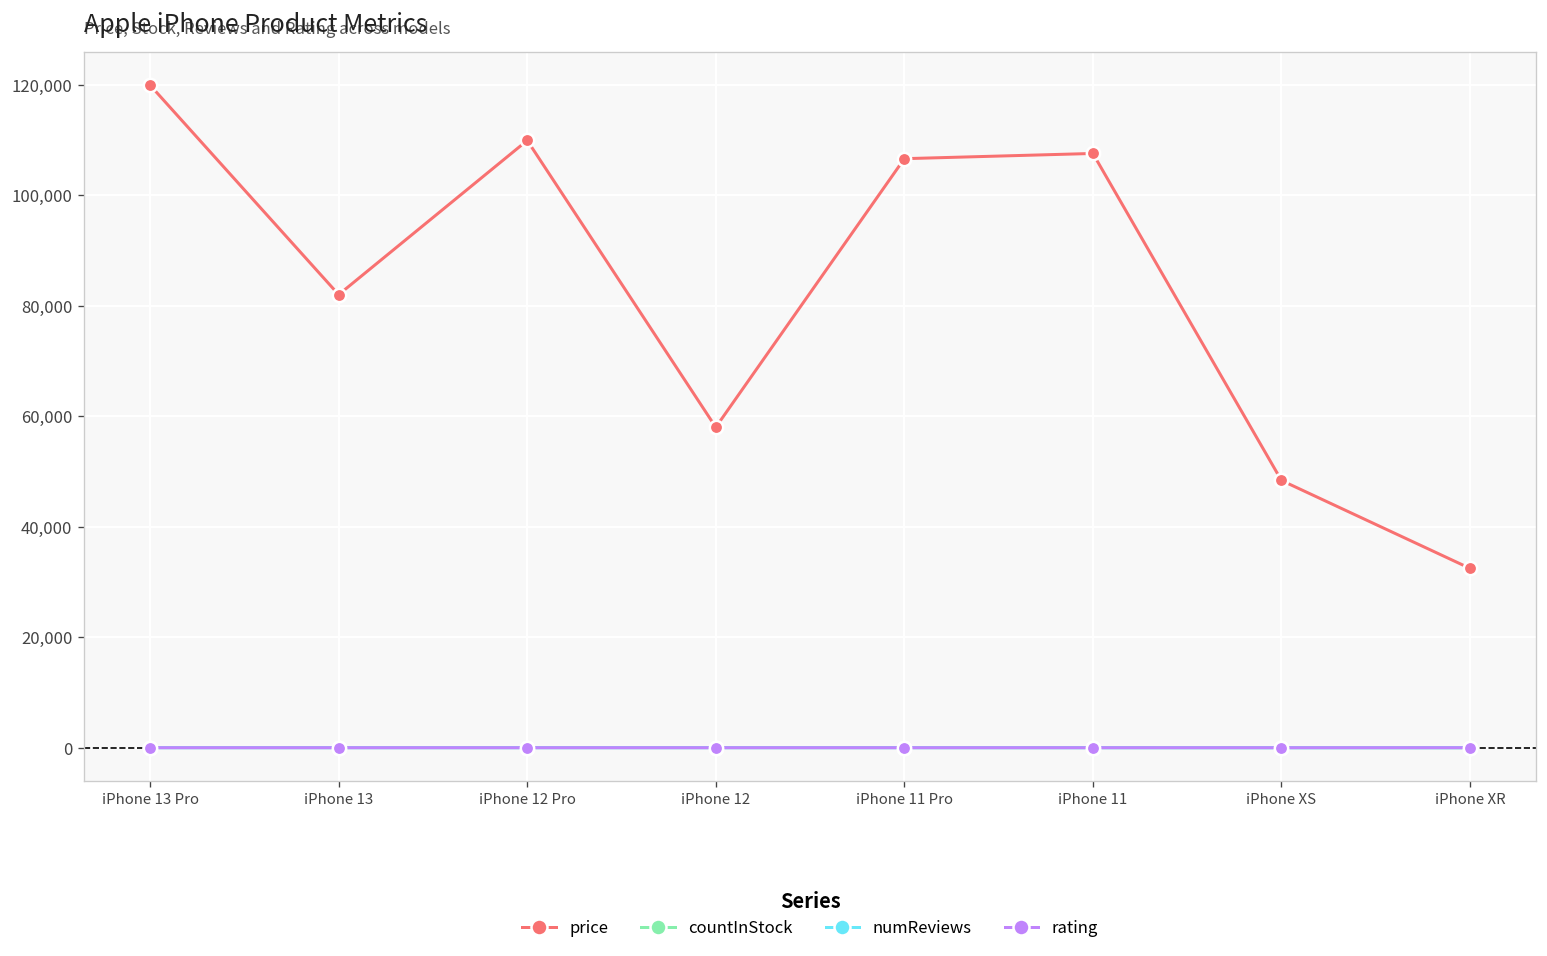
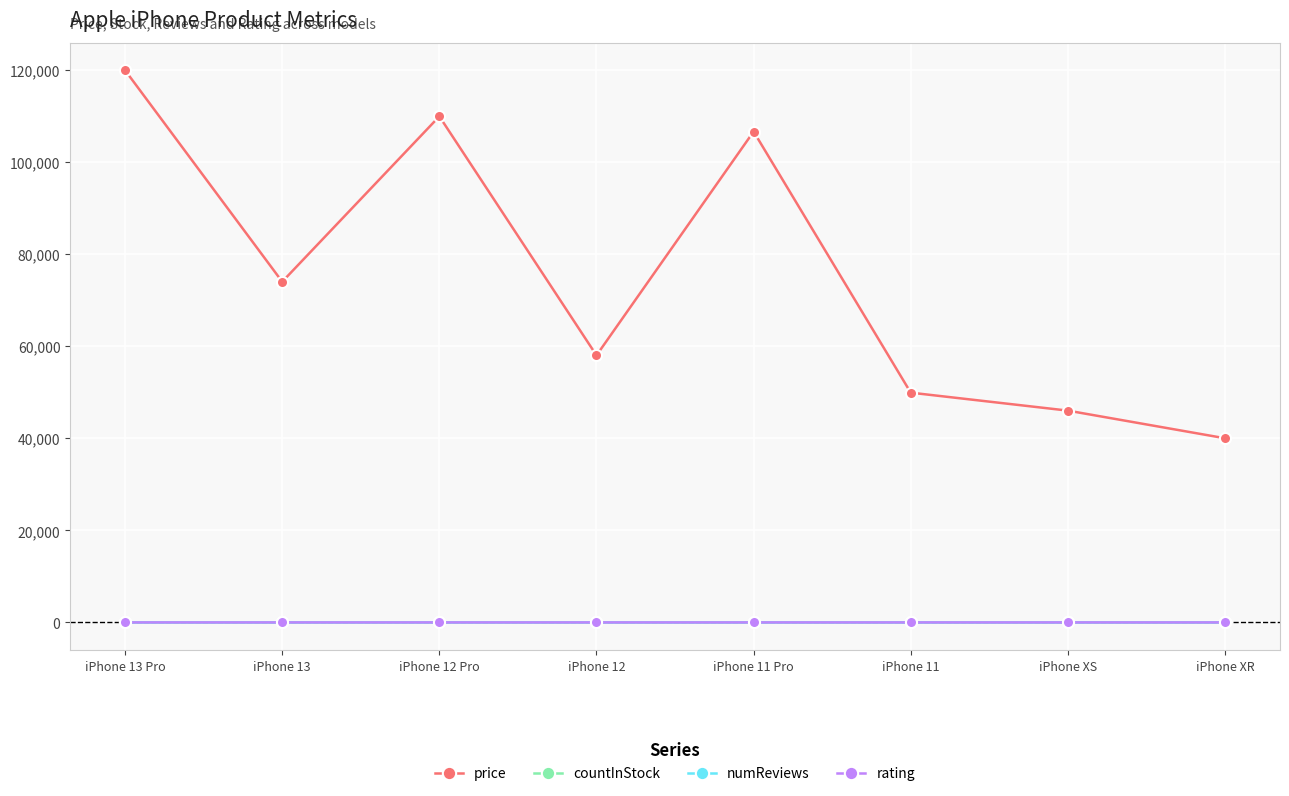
price, iPhone 13: 82,000 -> 74,000
price, iPhone 11: 108,000 -> 50,000
price, iPhone XS: 48,000 -> 46,000
price, iPhone XR: 32,000 -> 40,000
